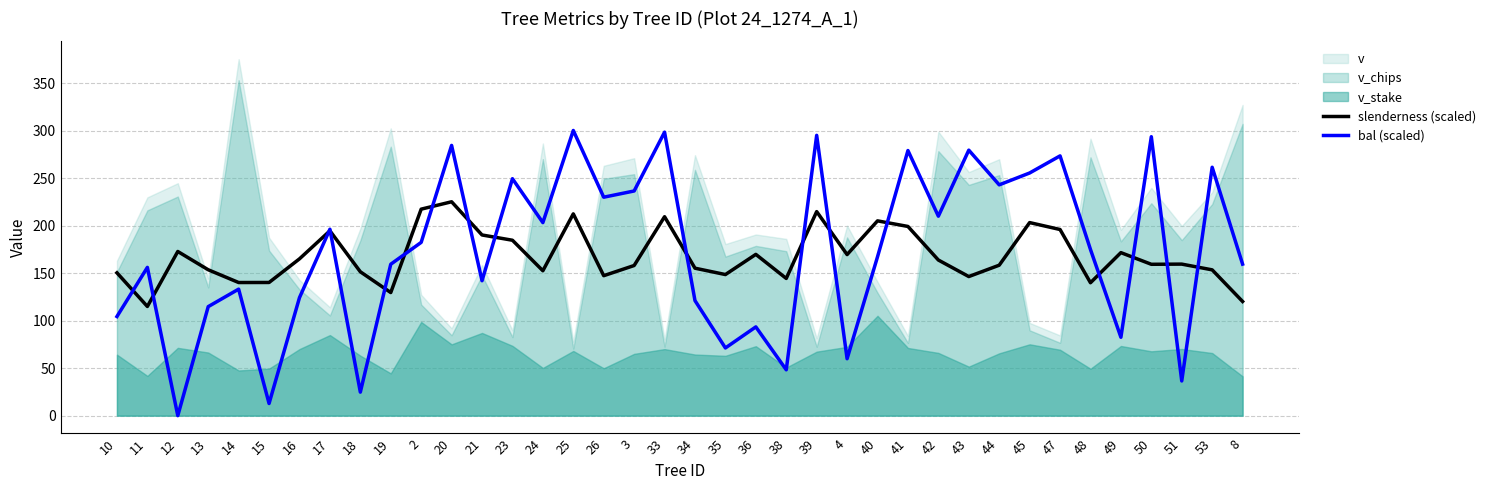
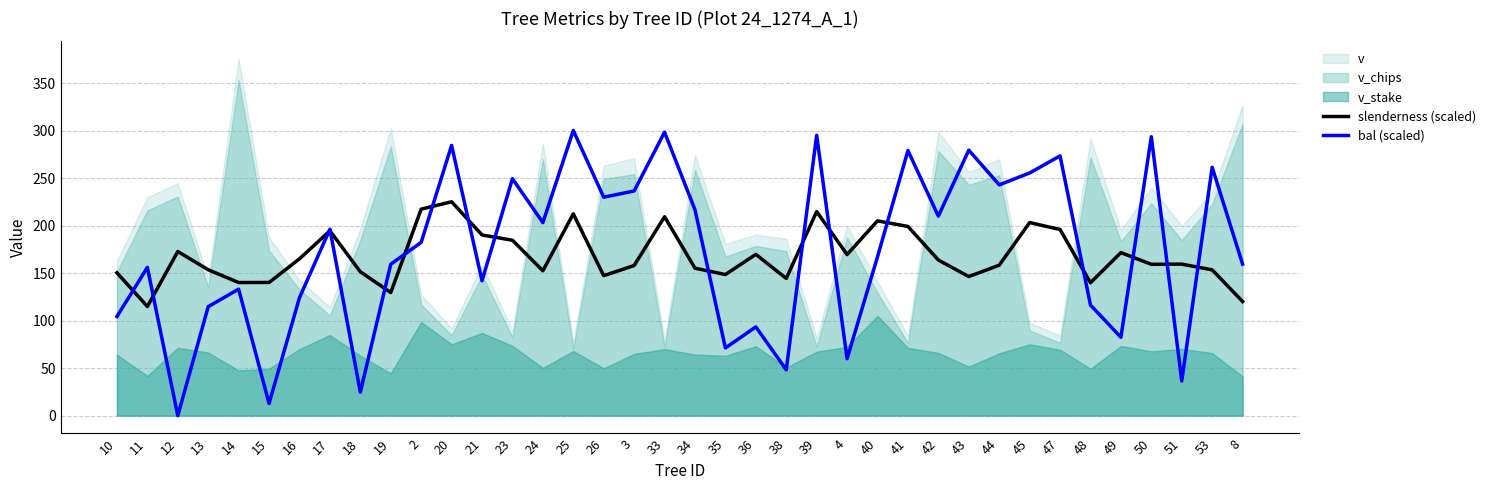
bal (scaled), 34: 120 -> 220
bal (scaled), 48: 170 -> 120
